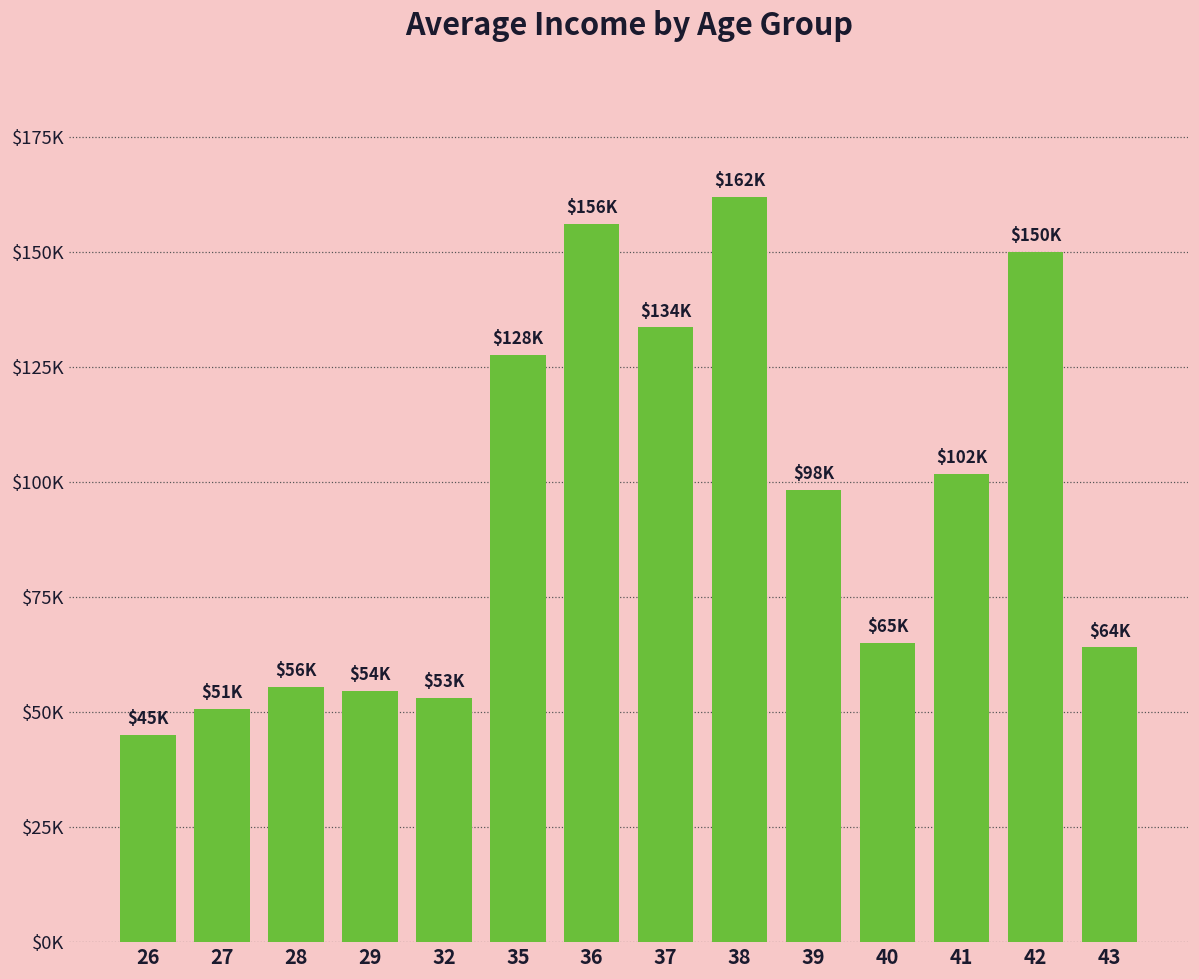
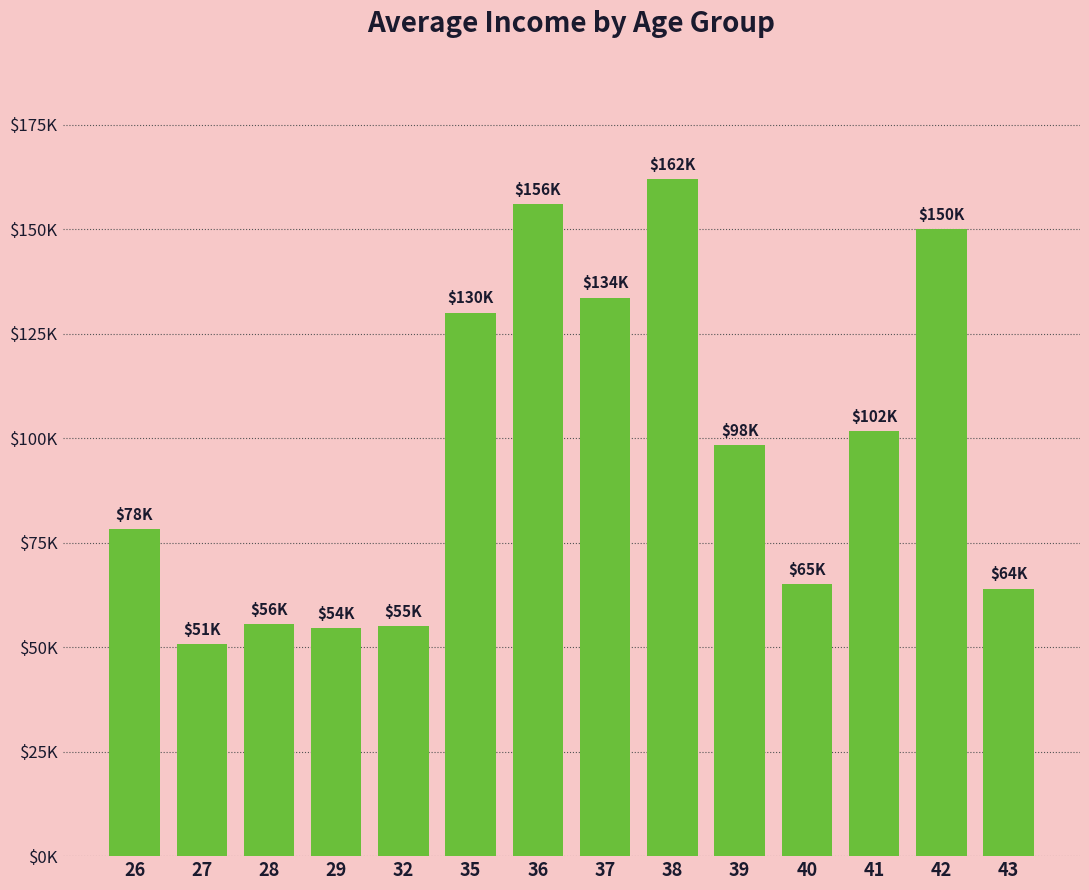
26: $45K -> $78K
32: $53K -> $55K
35: $128K -> $130K
